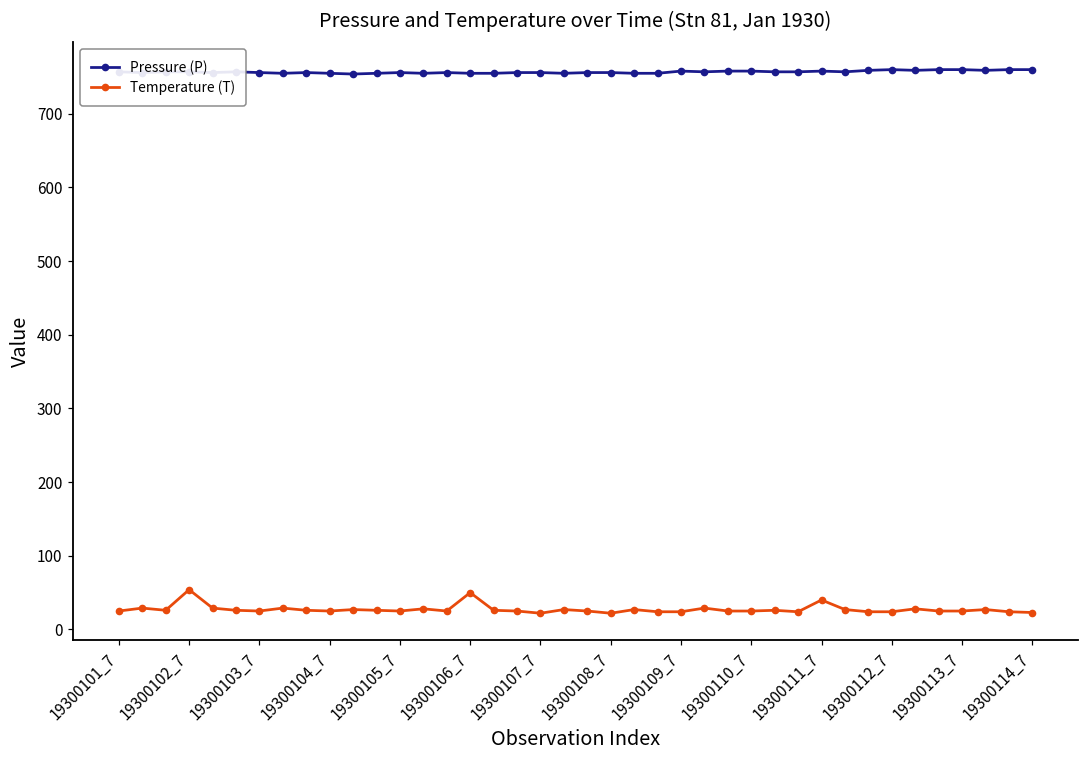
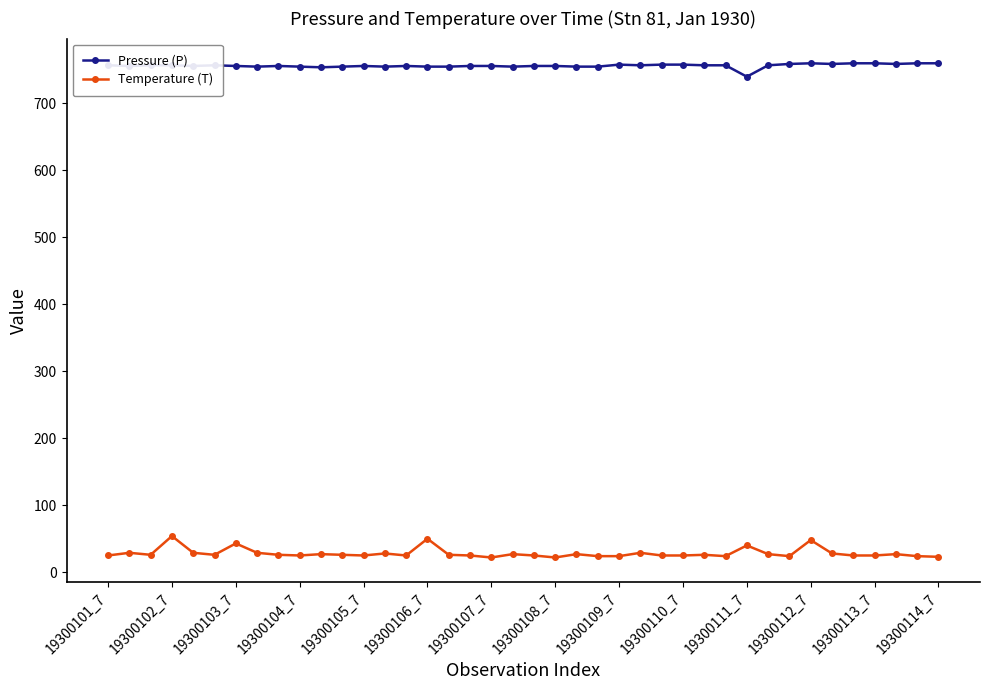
Temperature (T), 19300103_7: 30 -> 40
Pressure (P), 19300111_7: 760 -> 740
Temperature (T), 19300112_7: 20 -> 50
